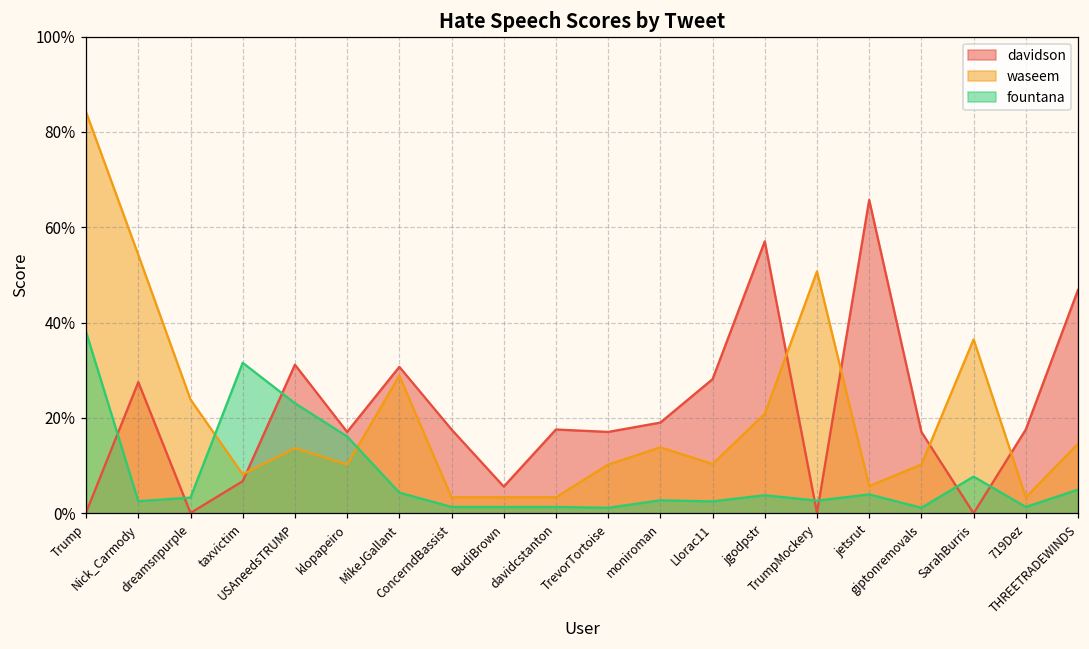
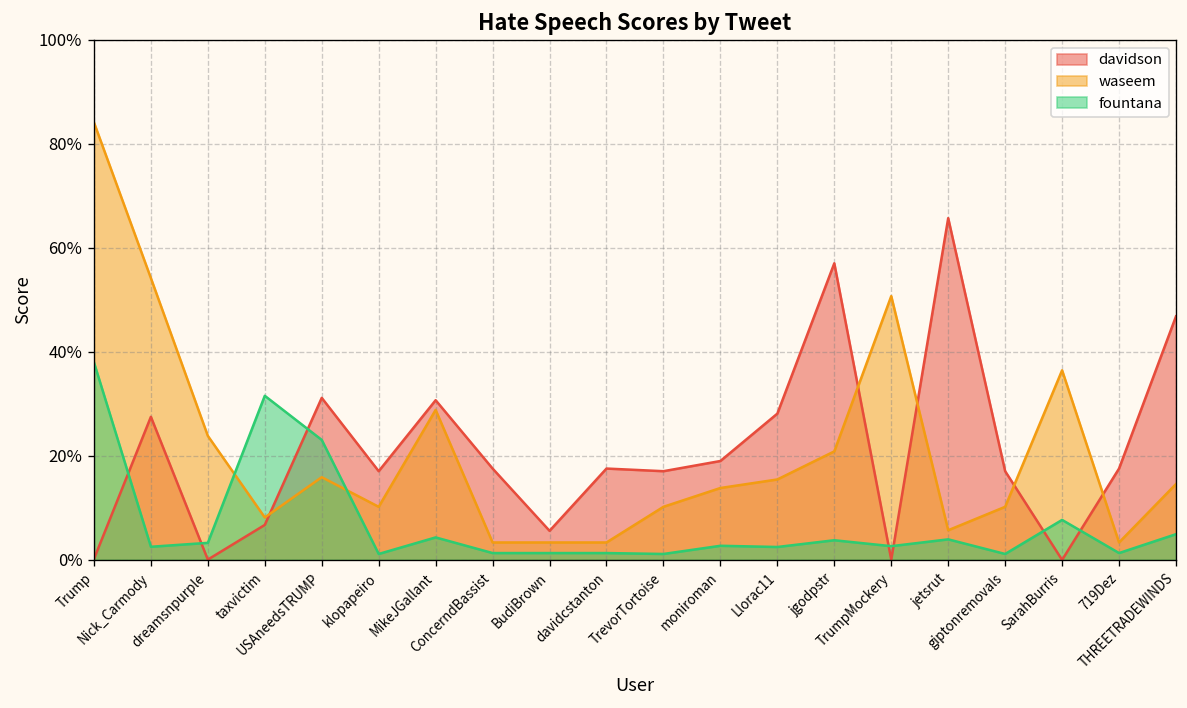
waseem, USAneedsTRUMP: 14% -> 16%
fountana, klopapeiro: 16% -> 1%
waseem, Llorac11: 10% -> 15%
